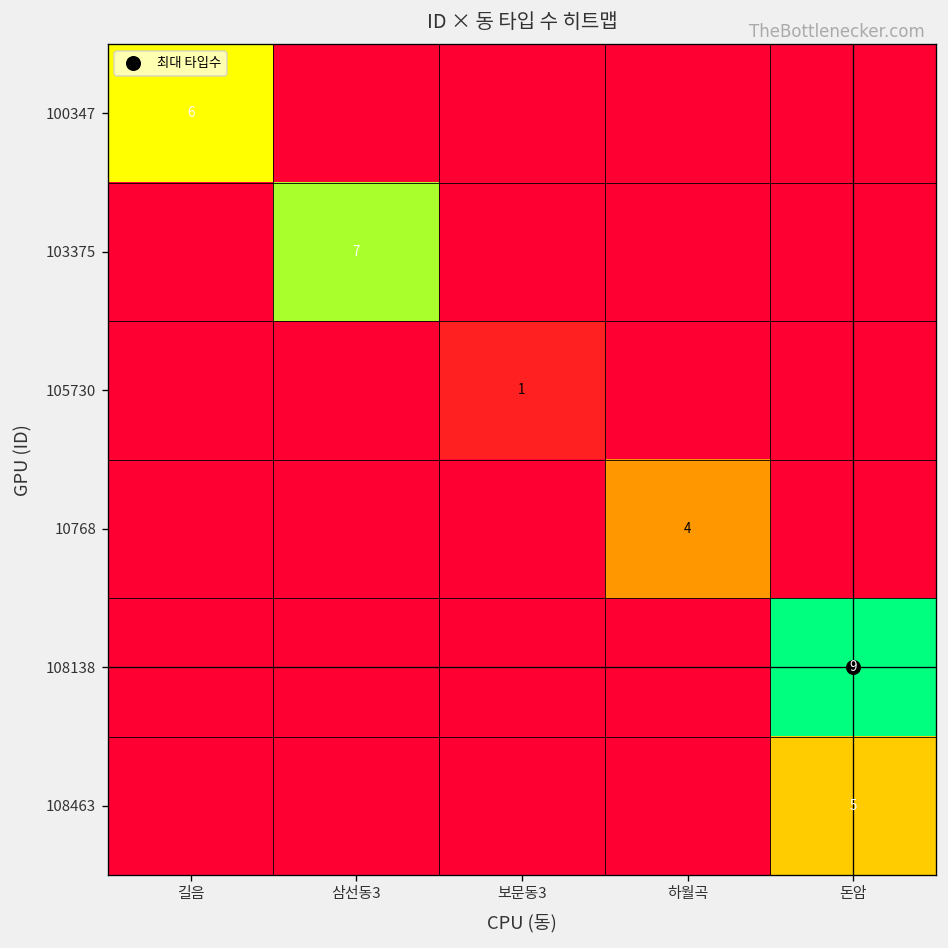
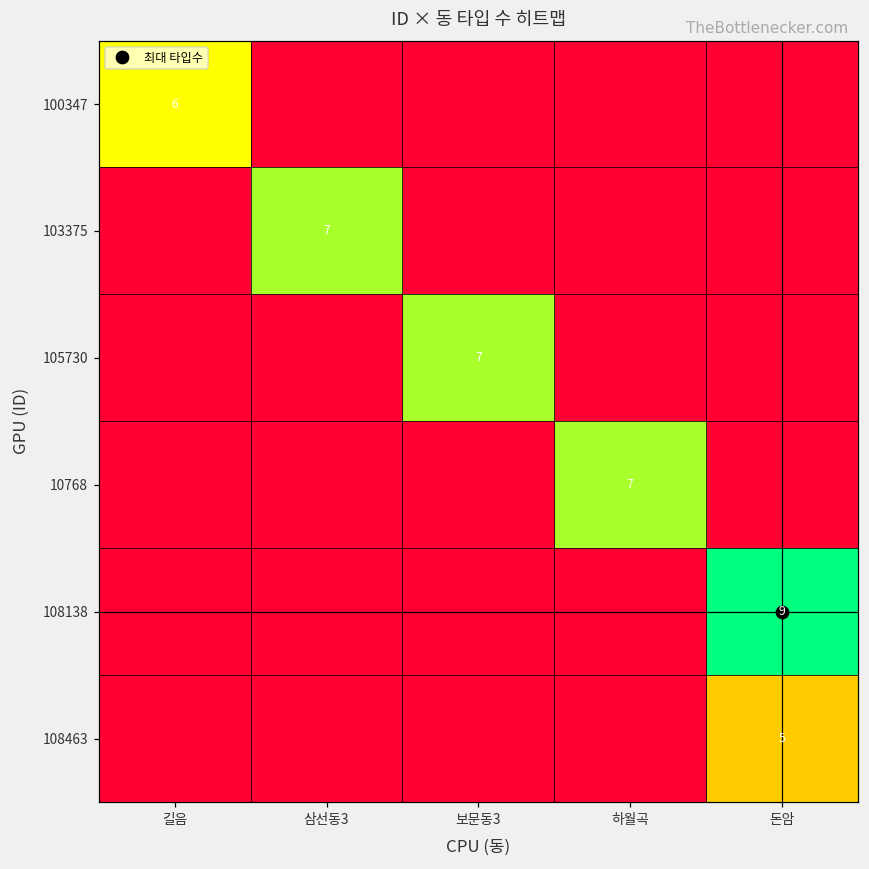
105730, 보문동3: 1 -> 7
10768, 하월곡: 4 -> 7
